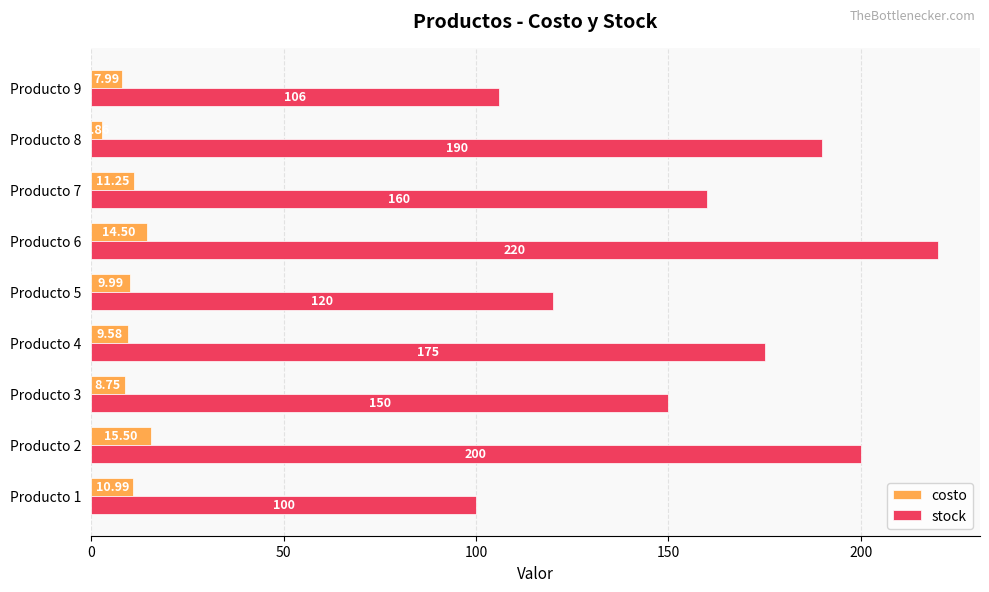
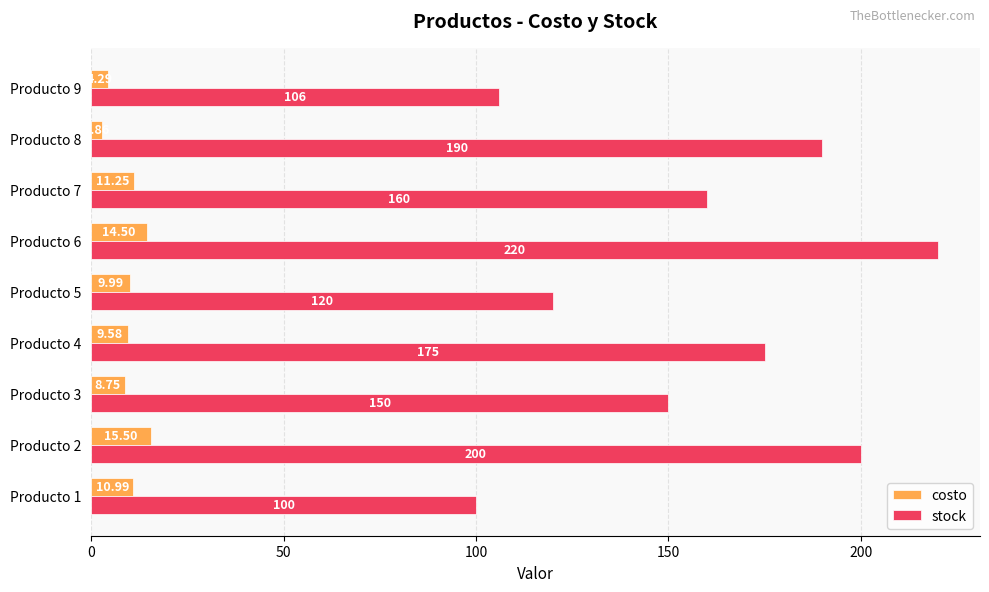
costo, Producto 9: 7.99 -> 4.29
